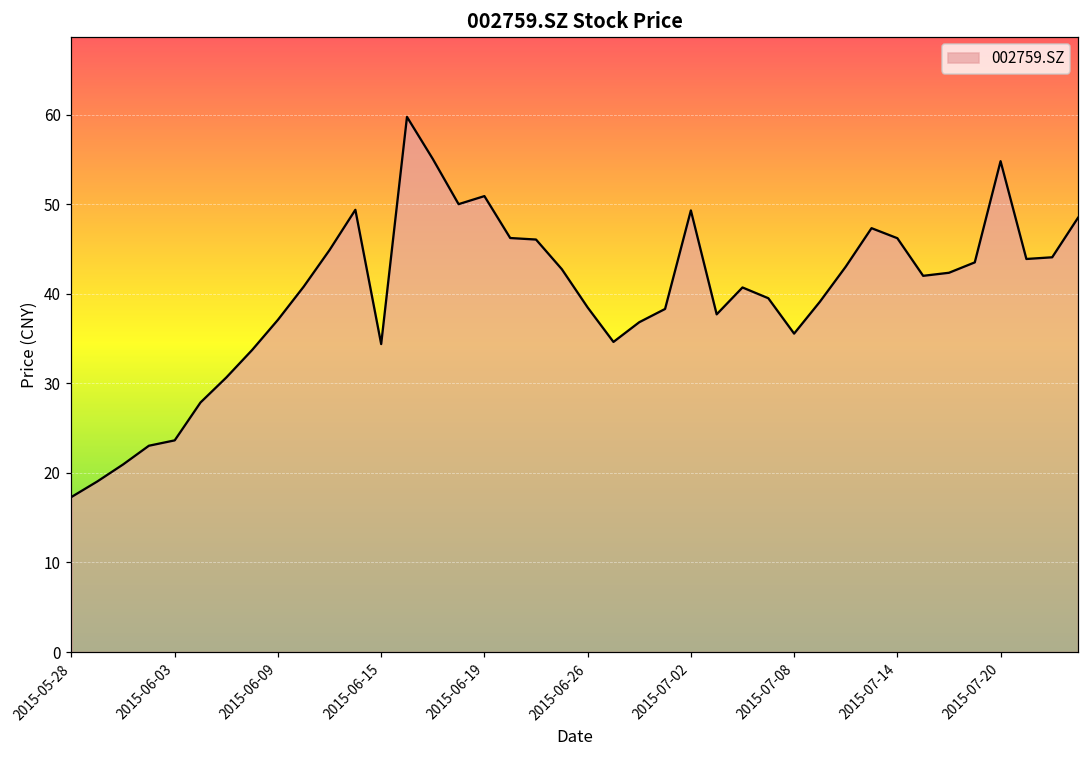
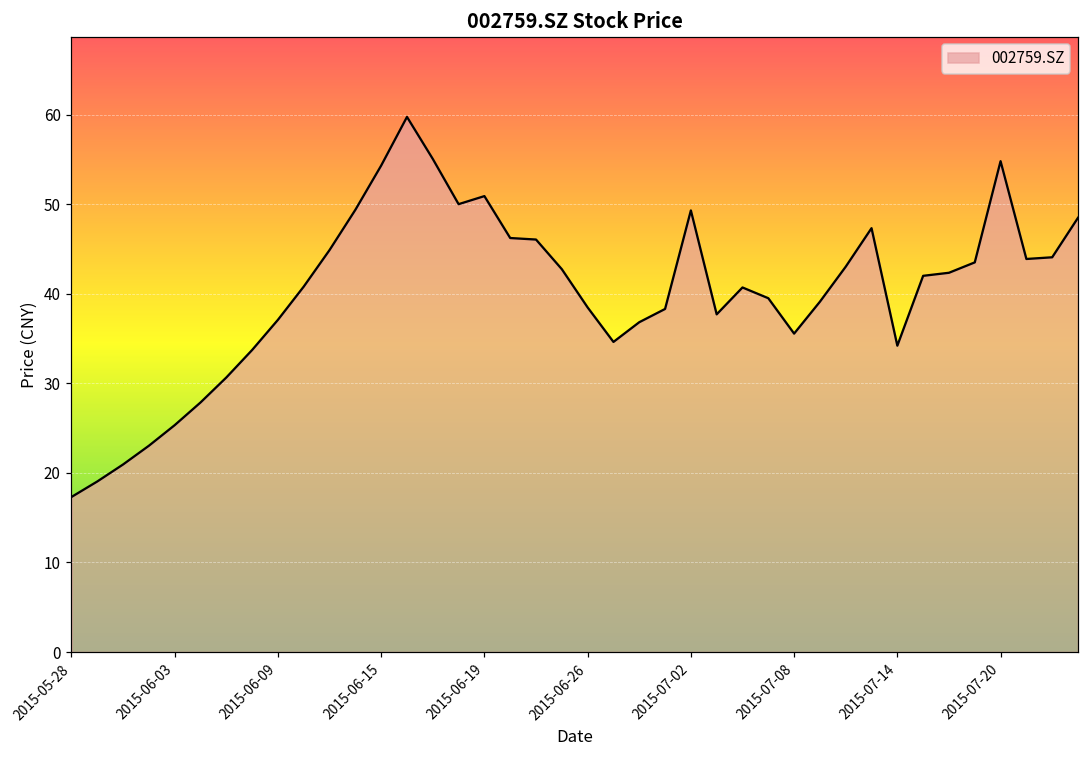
2015-06-03: 24 -> 25
2015-06-15: 34 -> 54
2015-07-14: 46 -> 34
